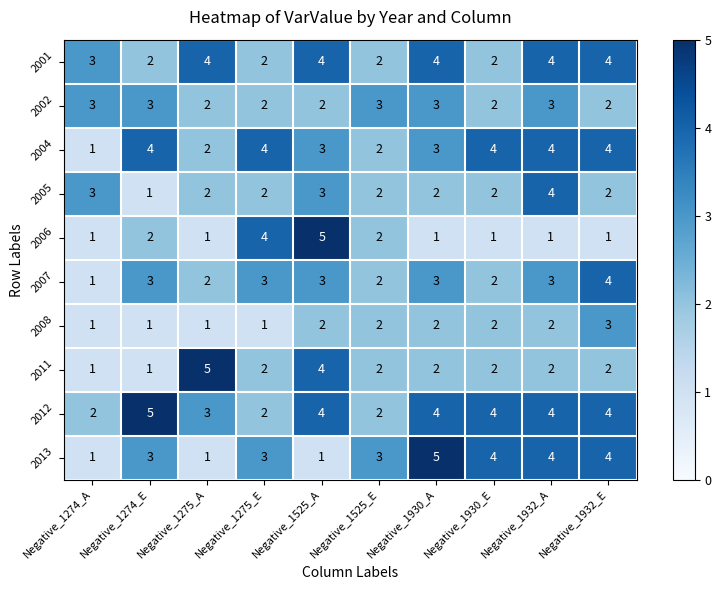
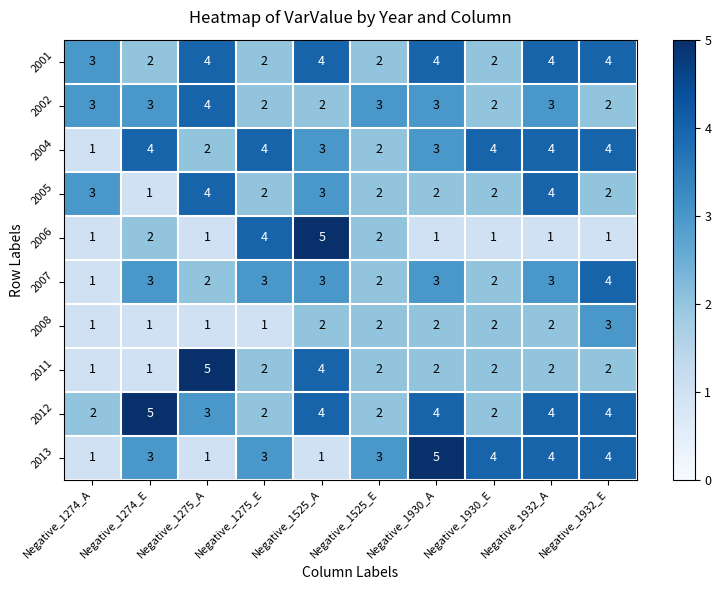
2002, Negative_1275_A: 2 -> 4
2005, Negative_1275_A: 2 -> 4
2012, Negative_1930_E: 4 -> 2
